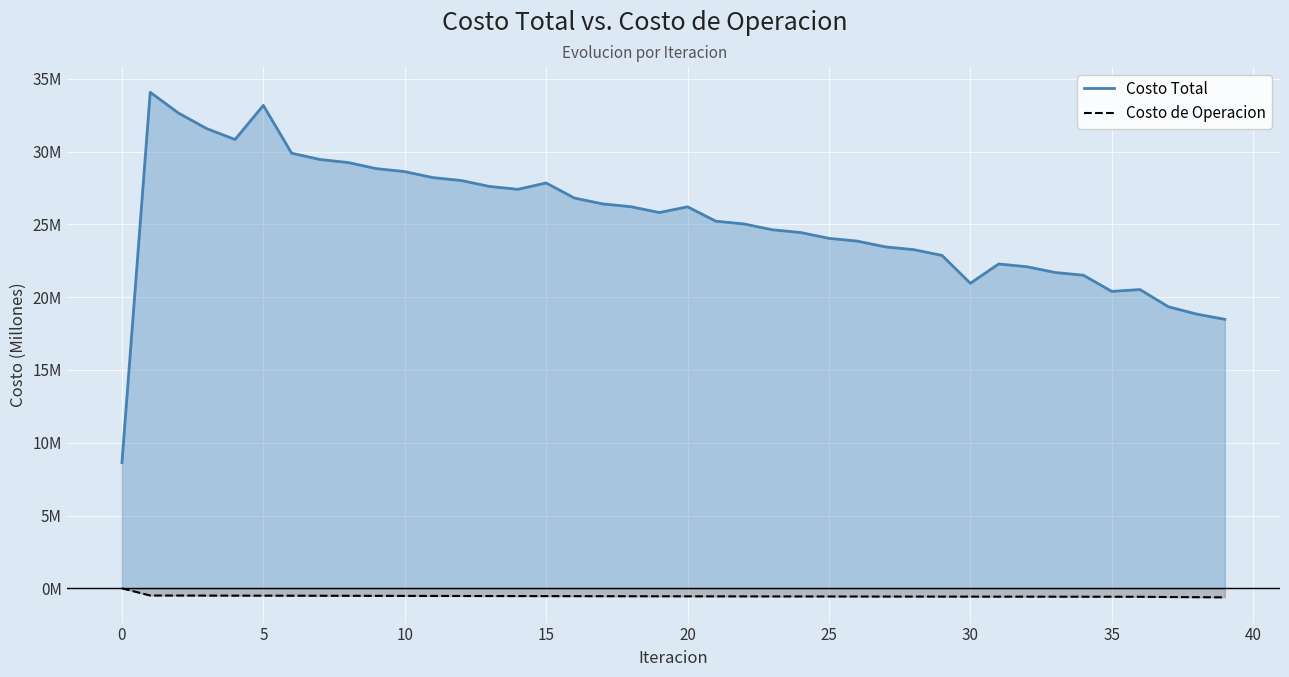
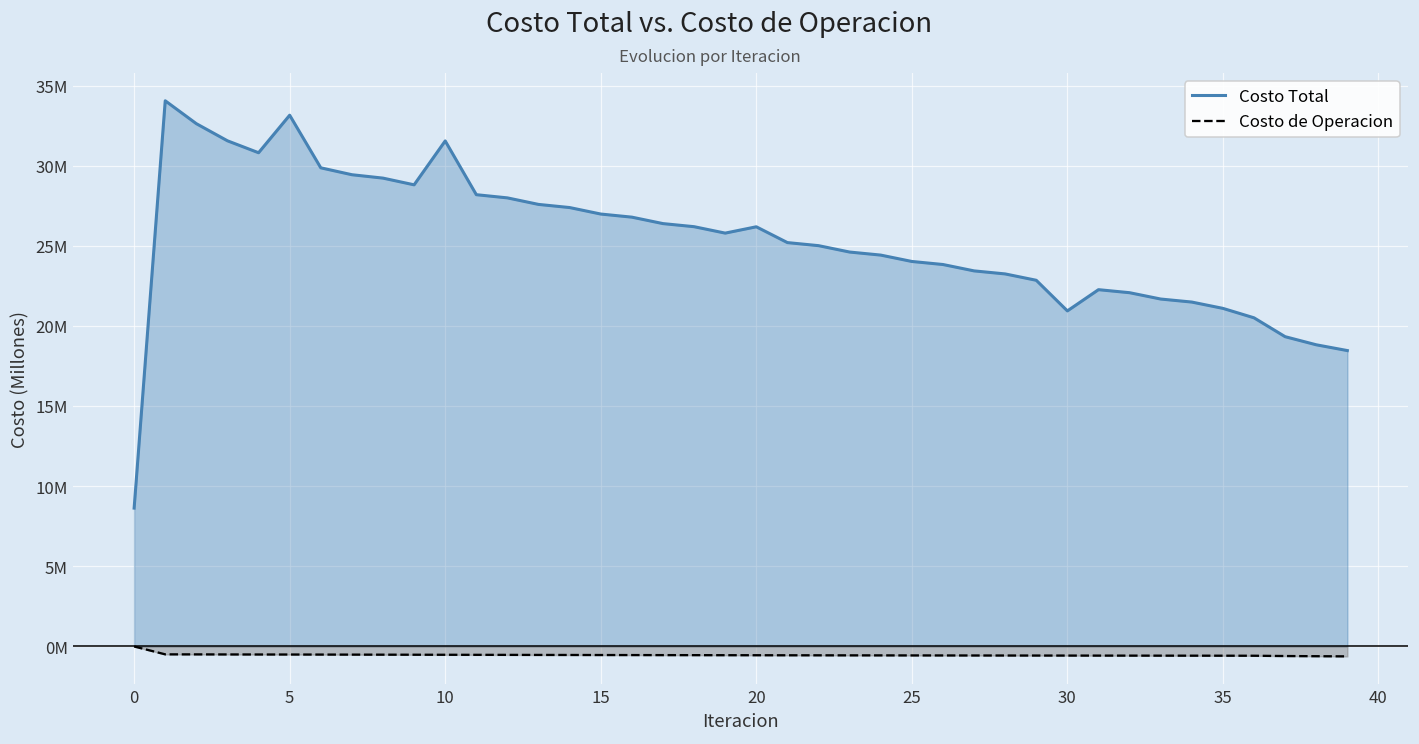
Costo Total, 10: 28600000 -> 31600000
Costo Total, 15: 27800000 -> 27000000
Costo Total, 35: 20400000 -> 21100000
